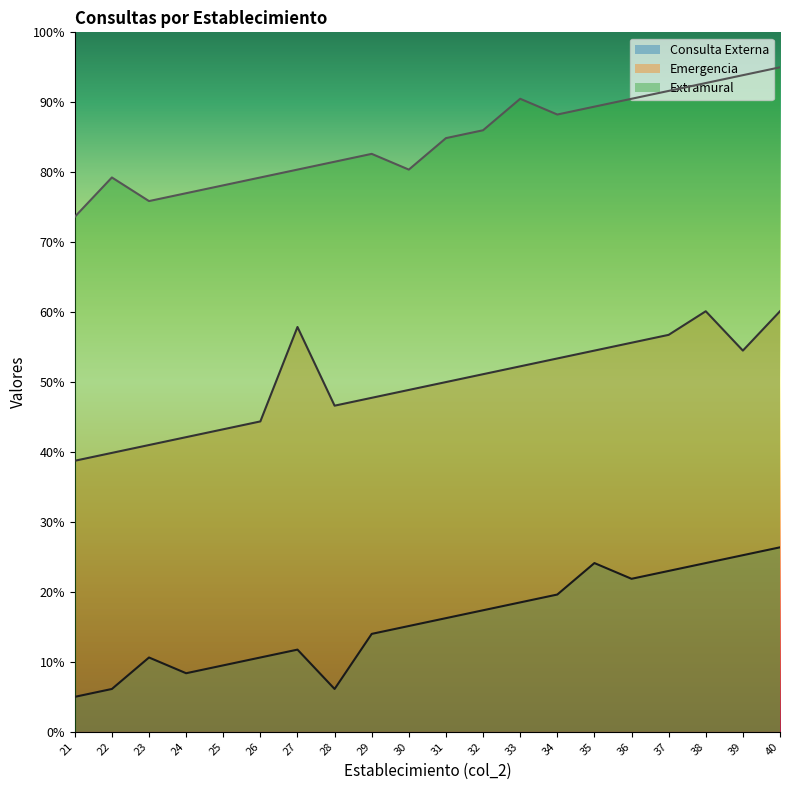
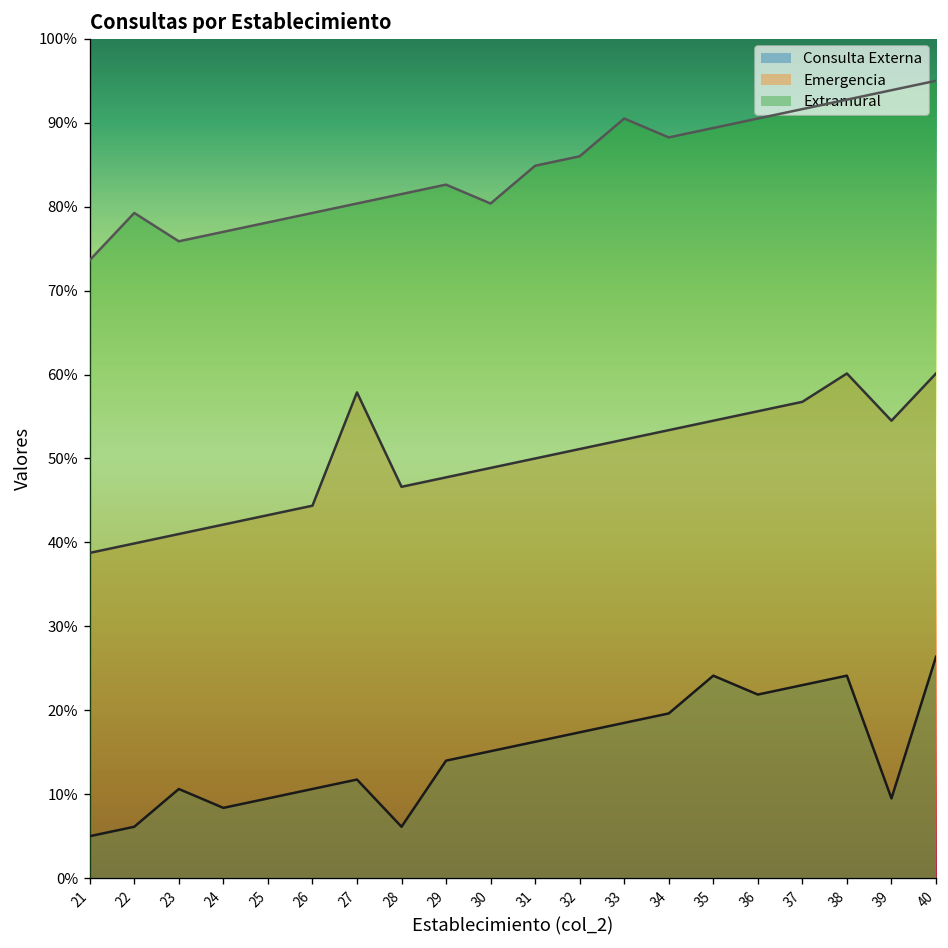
Consulta Externa, 39: 25% -> 10%
